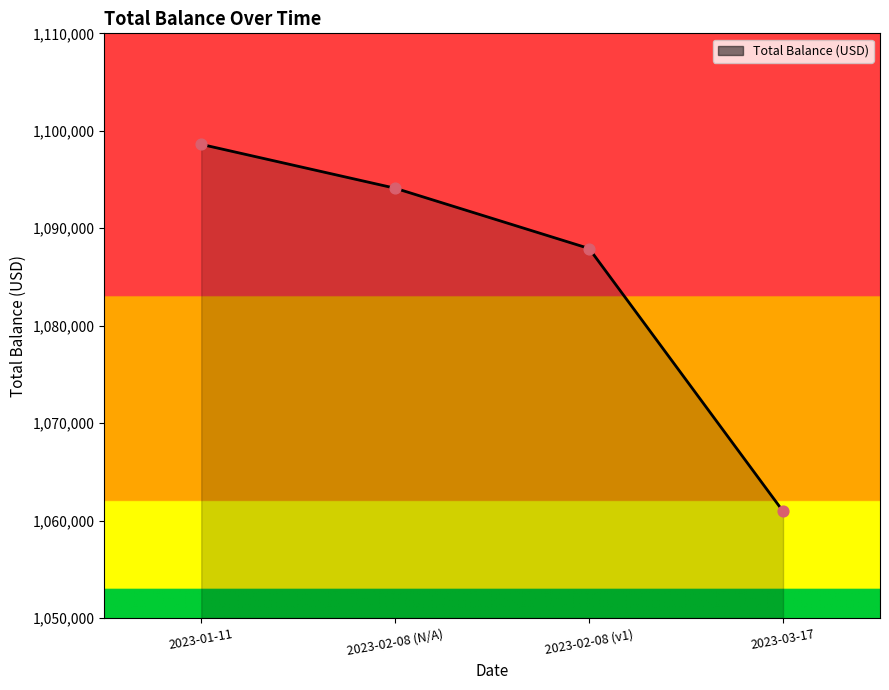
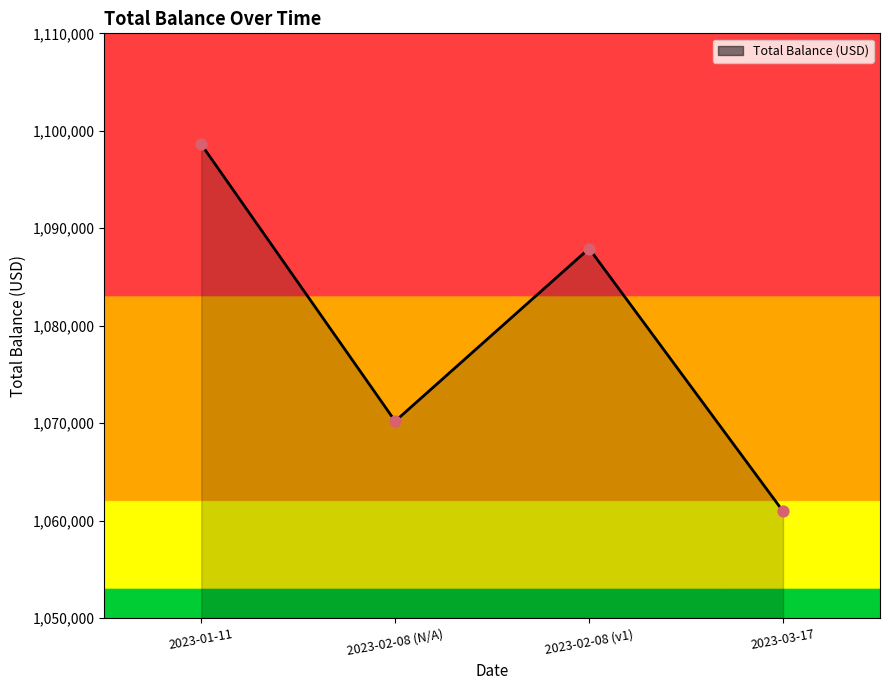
2023-02-08 (N/A): 1,094,000 -> 1,070,000
